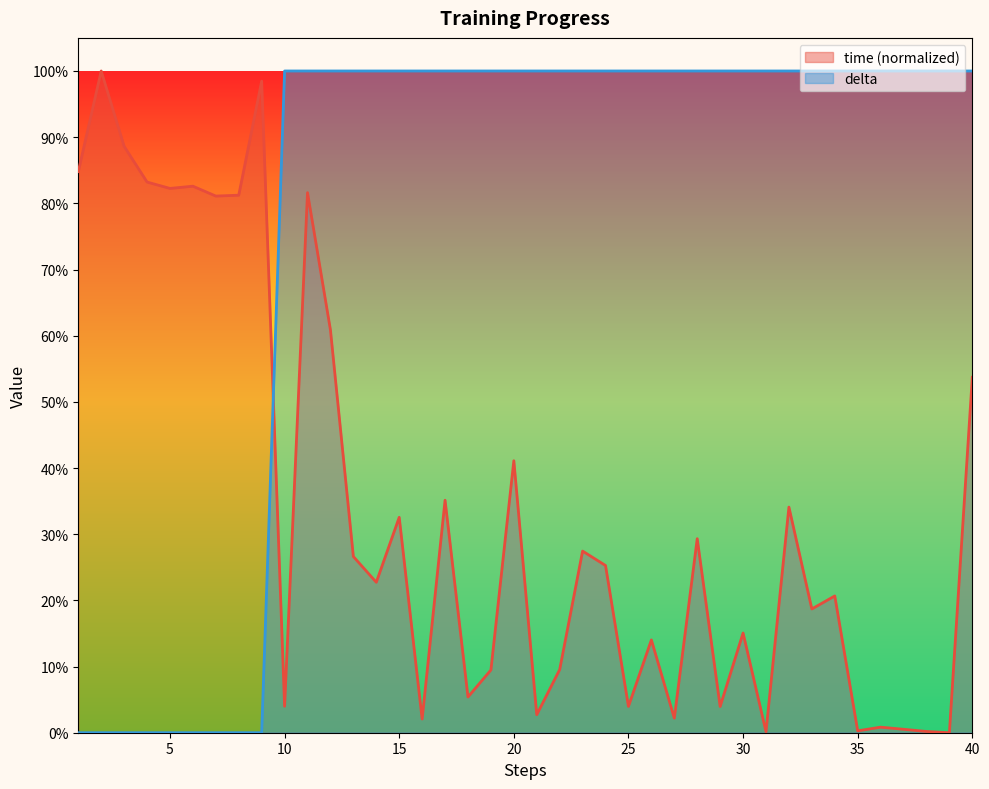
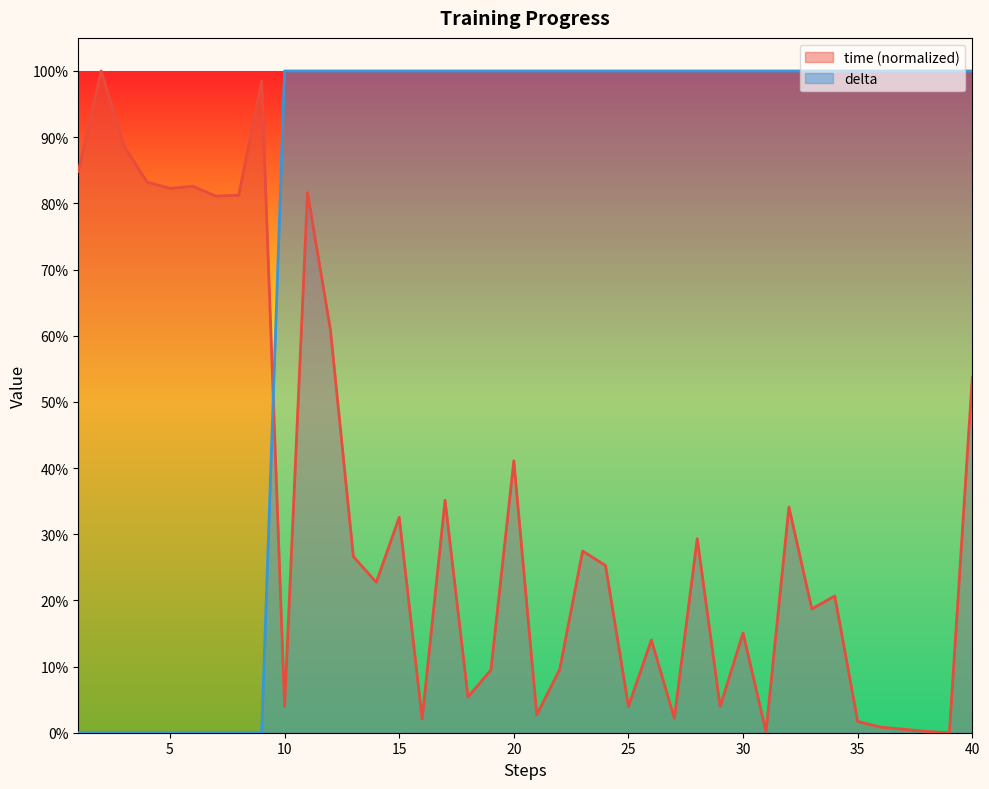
time (normalized), 35: 0% -> 2%
